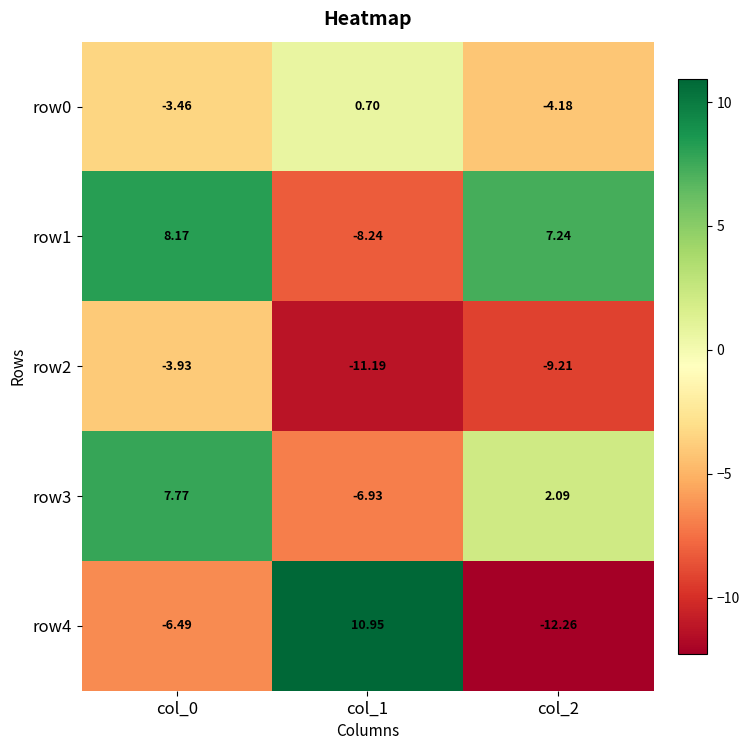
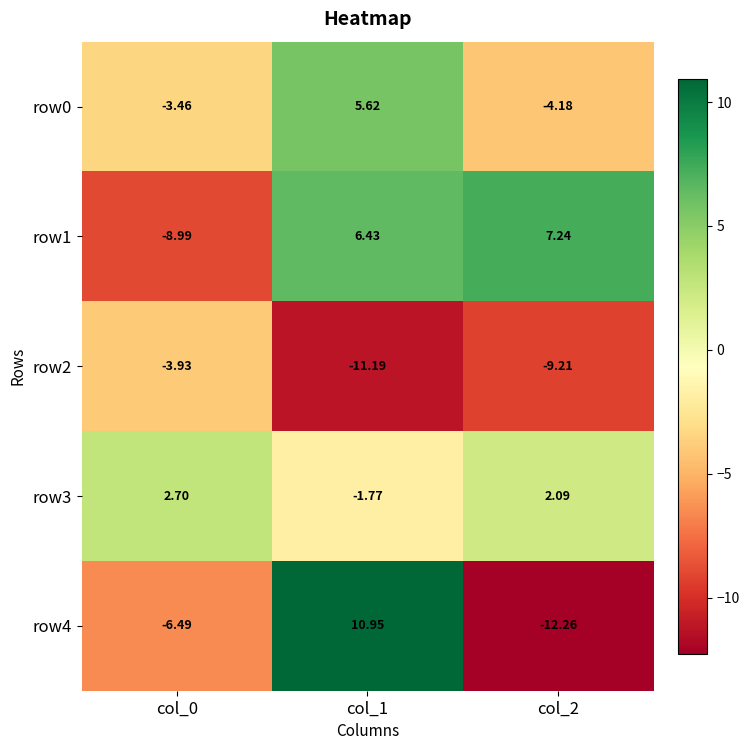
row0, col_1: 0.70 -> 5.62
row1, col_0: 8.17 -> -8.99
row1, col_1: -8.24 -> 6.43
row3, col_0: 7.77 -> 2.70
row3, col_1: -6.93 -> -1.77
